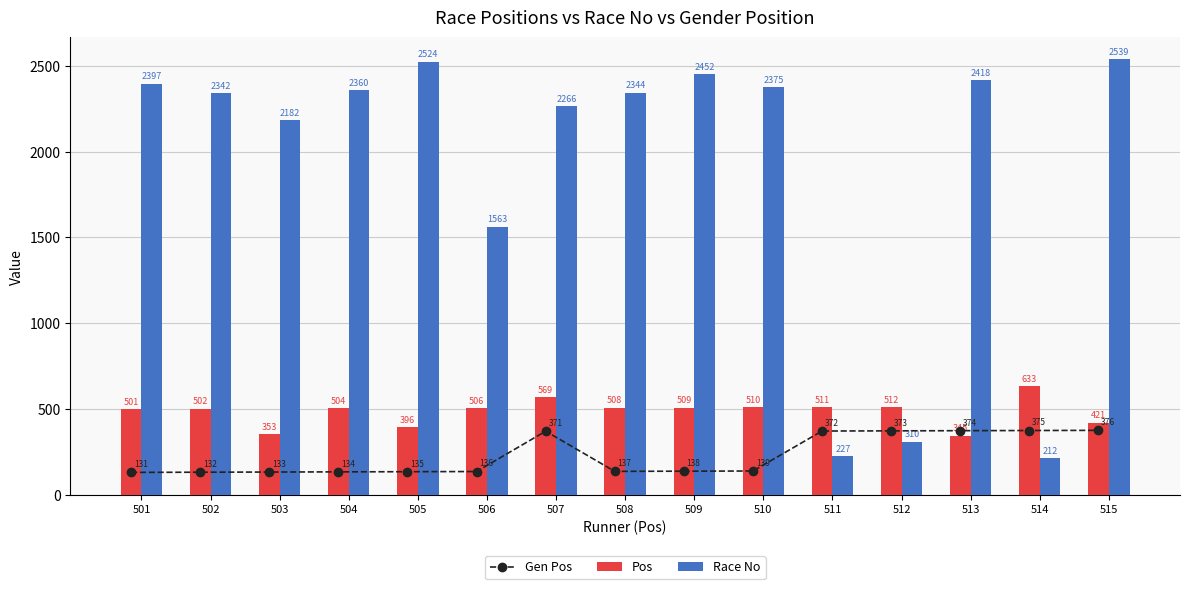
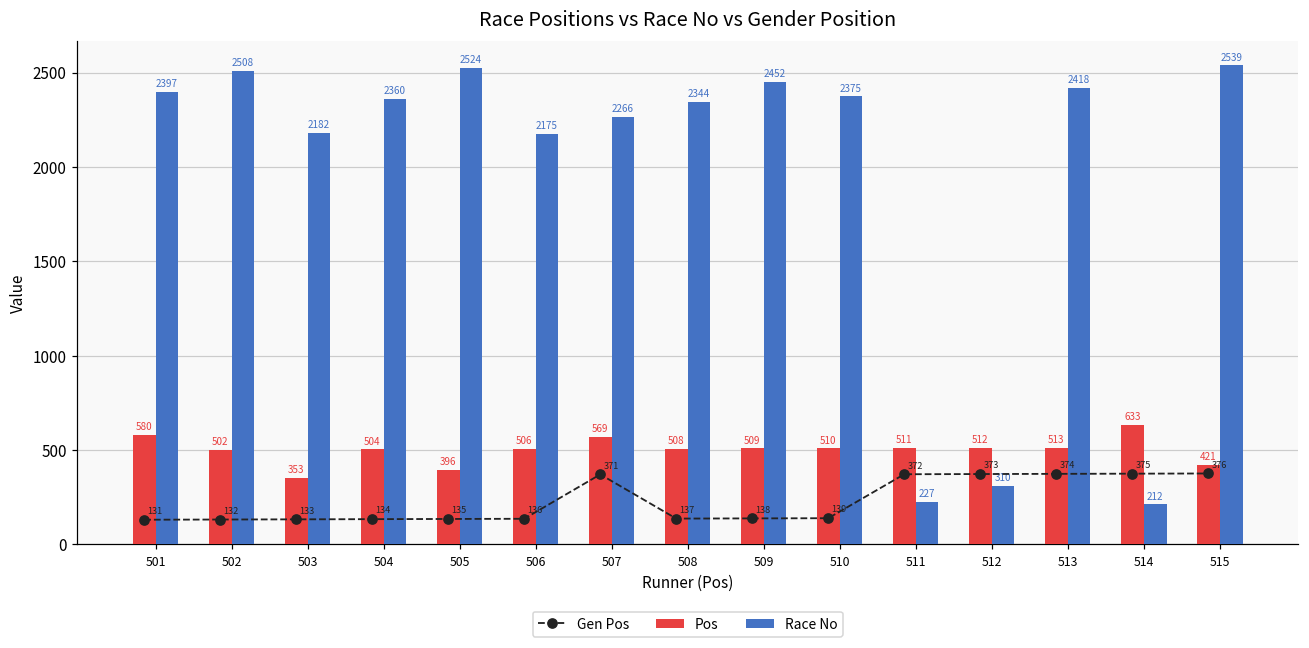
Pos, 501: 501 -> 580
Race No, 502: 2342 -> 2508
Race No, 506: 1563 -> 2175
Pos, 513: 345 -> 513
